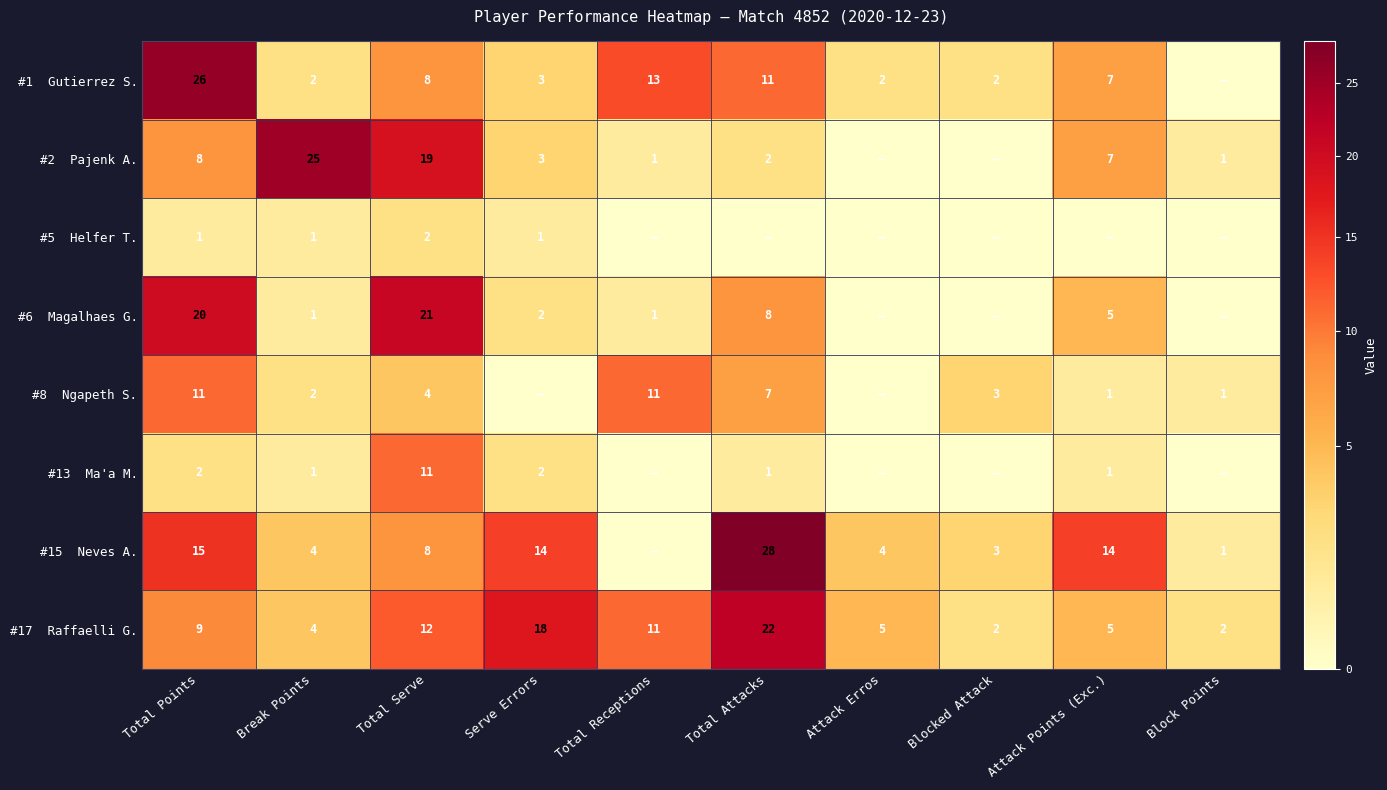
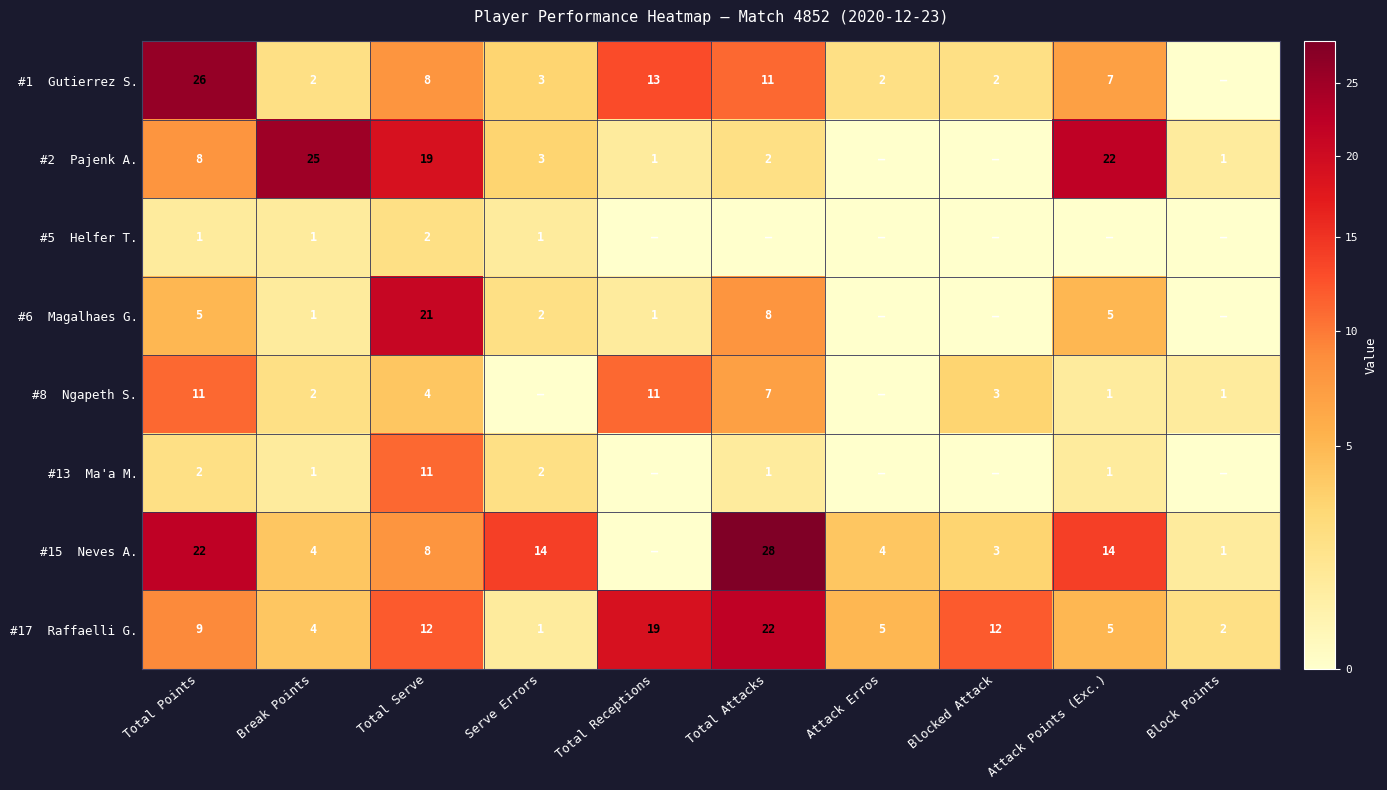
#2 Pajenk A., Attack Points (Exc.): 7 -> 22
#6 Magalhaes G., Total Points: 20 -> 5
#15 Neves A., Total Points: 15 -> 22
#17 Raffaelli G., Serve Errors: 18 -> 1
#17 Raffaelli G., Total Receptions: 11 -> 19
#17 Raffaelli G., Blocked Attack: 2 -> 12
